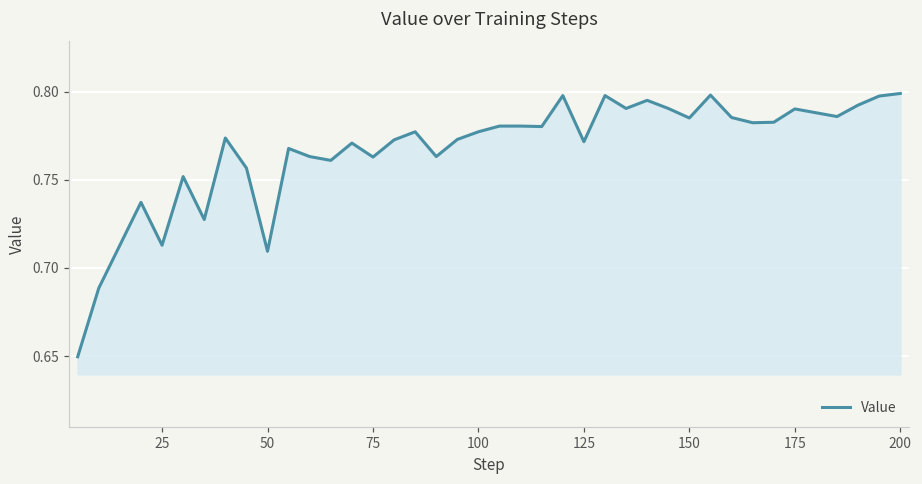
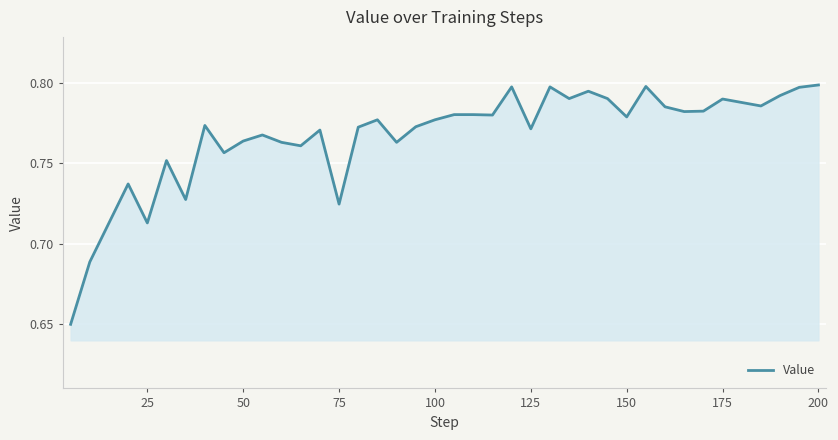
50: 0.709 -> 0.764
75: 0.763 -> 0.725
150: 0.785 -> 0.779
